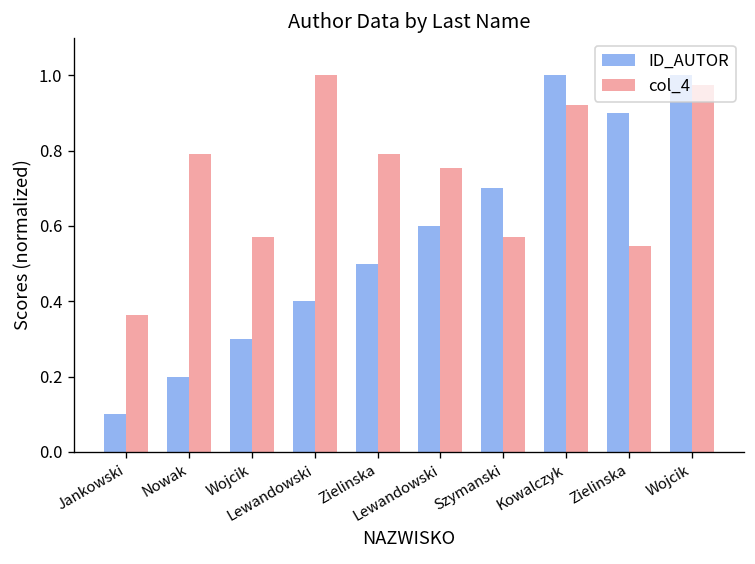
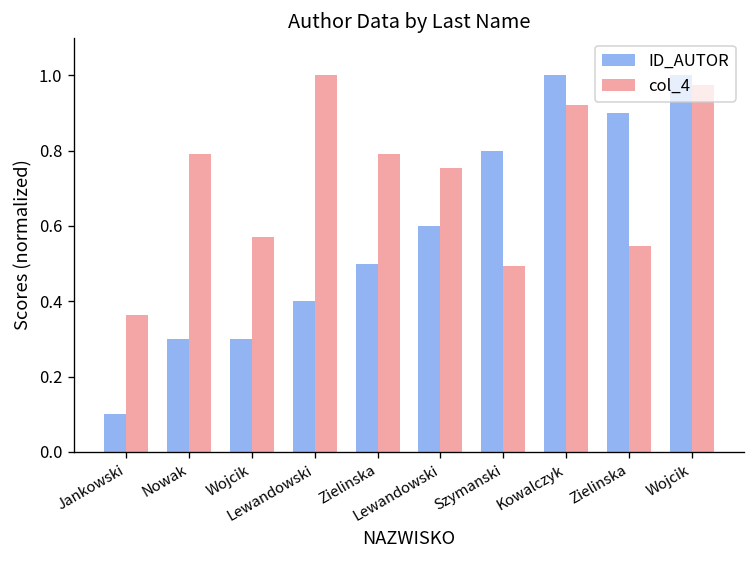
ID_AUTOR, Nowak: 0.20 -> 0.30
ID_AUTOR, Szymanski: 0.70 -> 0.80
col_4, Szymanski: 0.57 -> 0.49
